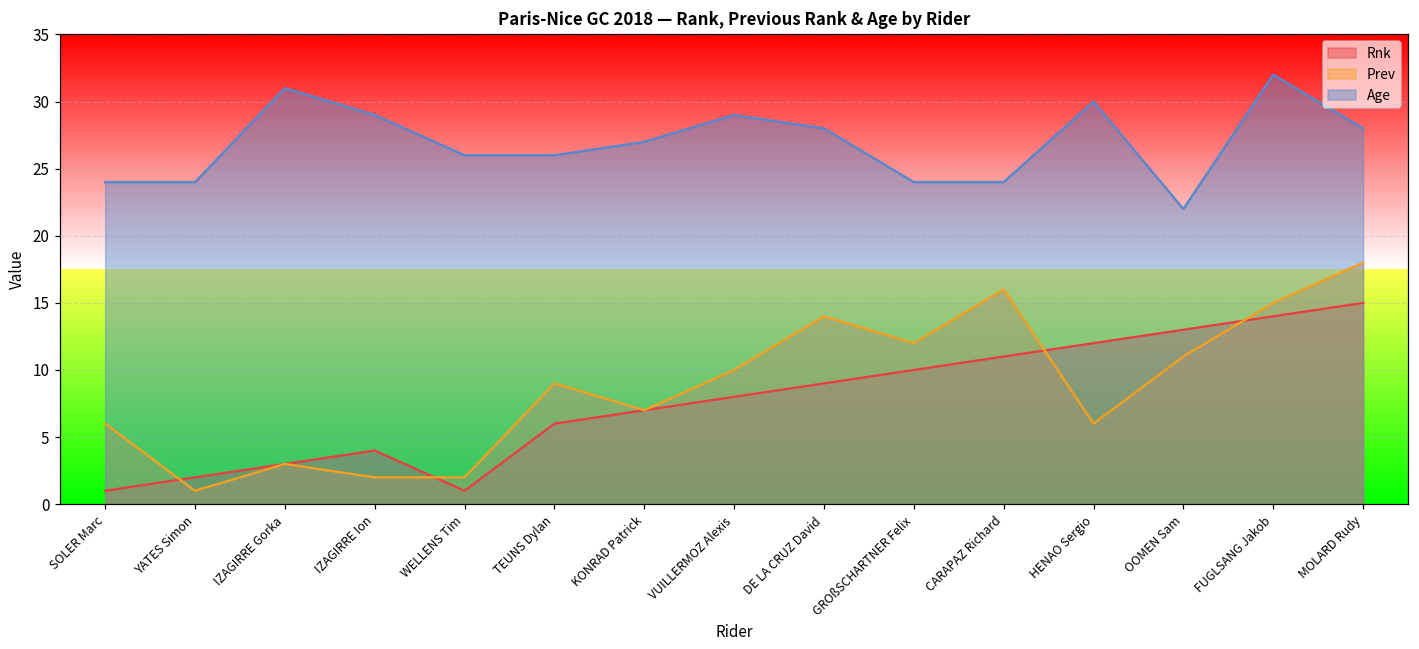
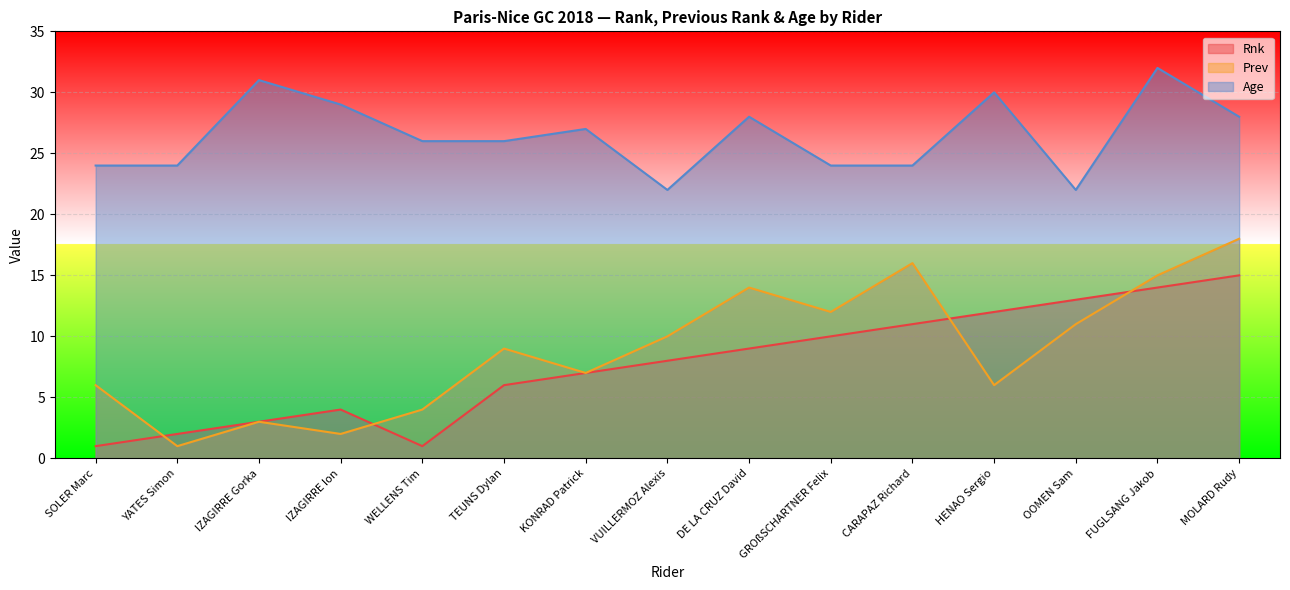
Prev, WELLENS Tim: 2 -> 4
Age, VUILLERMOZ Alexis: 29 -> 22
